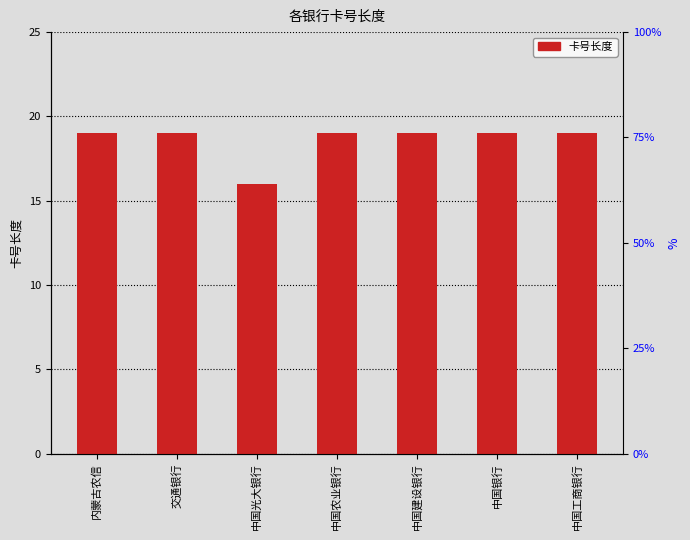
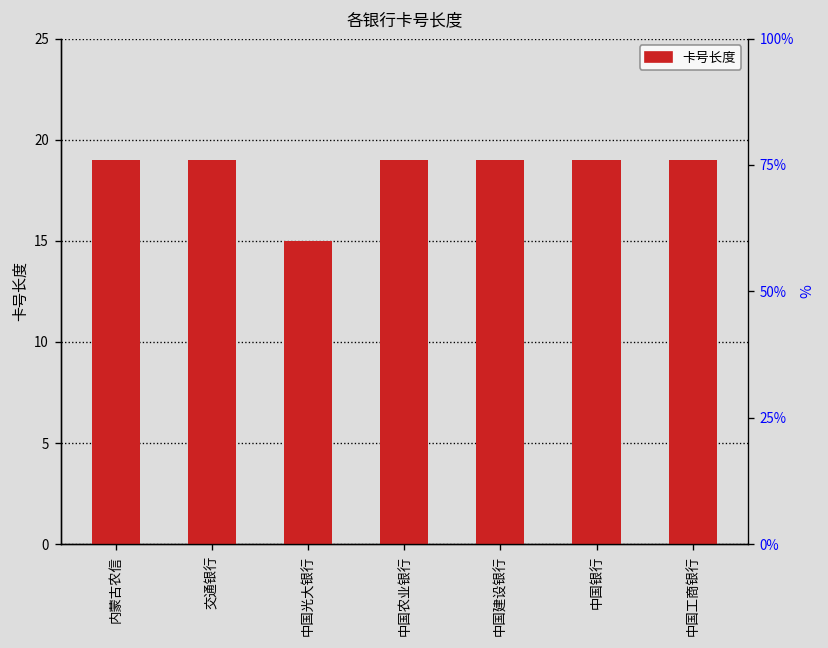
中国光大银行: 16 -> 15
